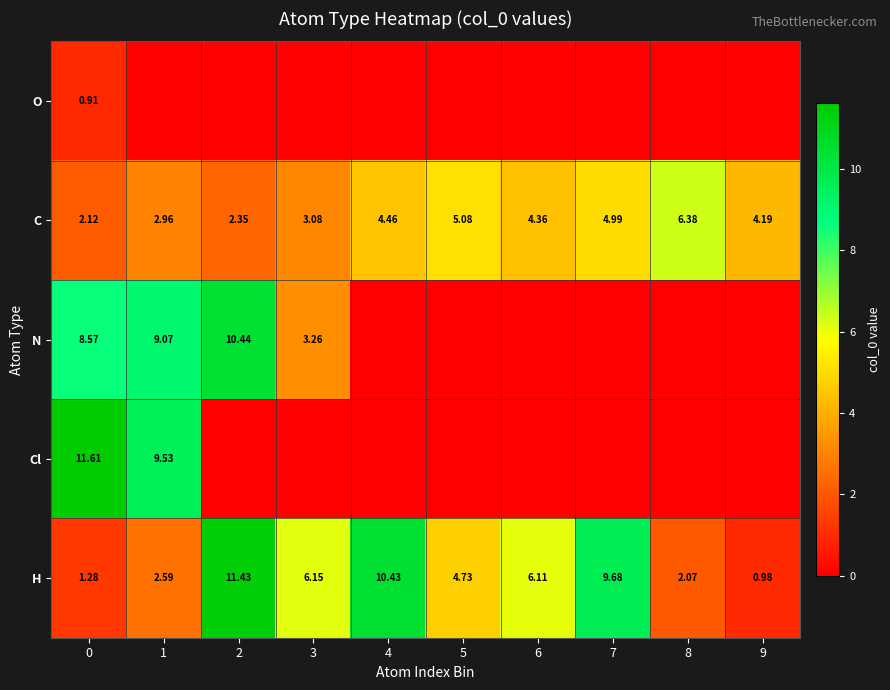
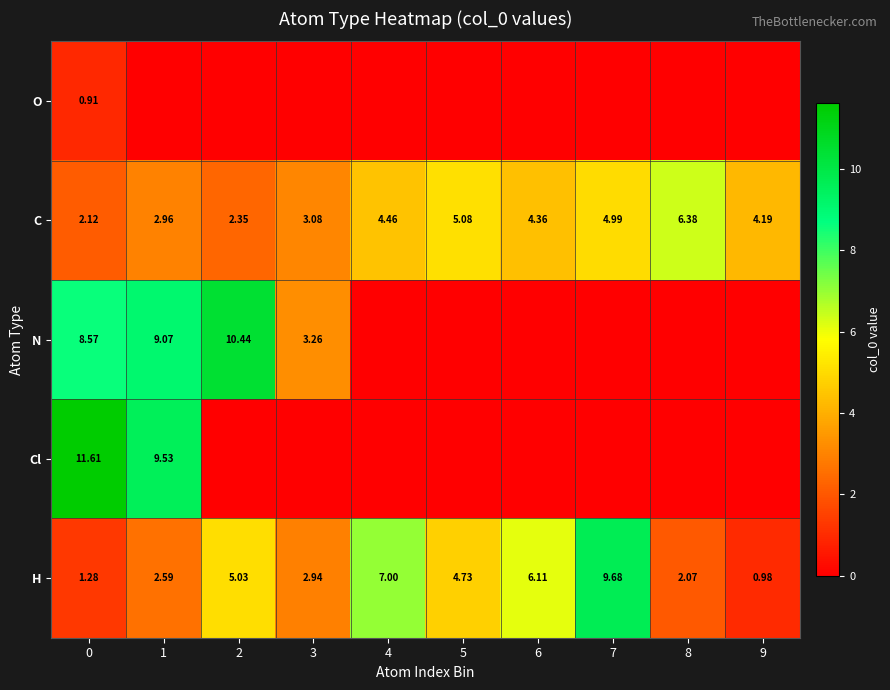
H, 2: 11.43 -> 5.03
H, 3: 6.15 -> 2.94
H, 4: 10.43 -> 7.00
